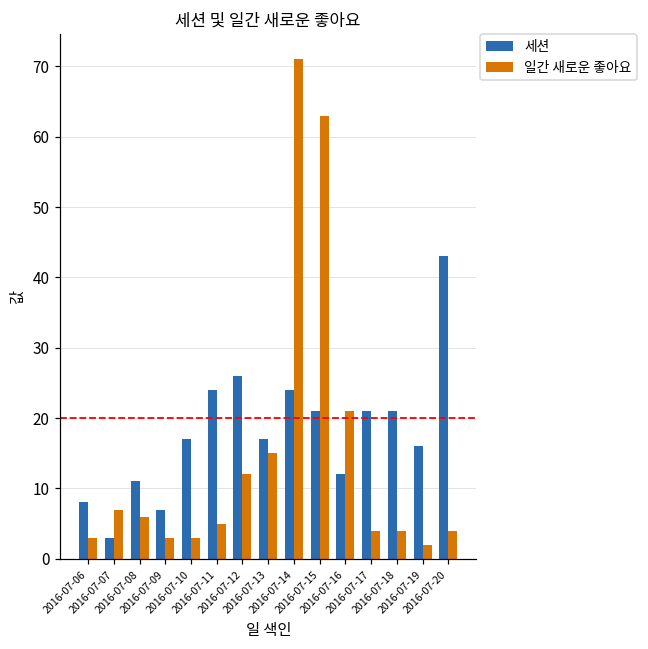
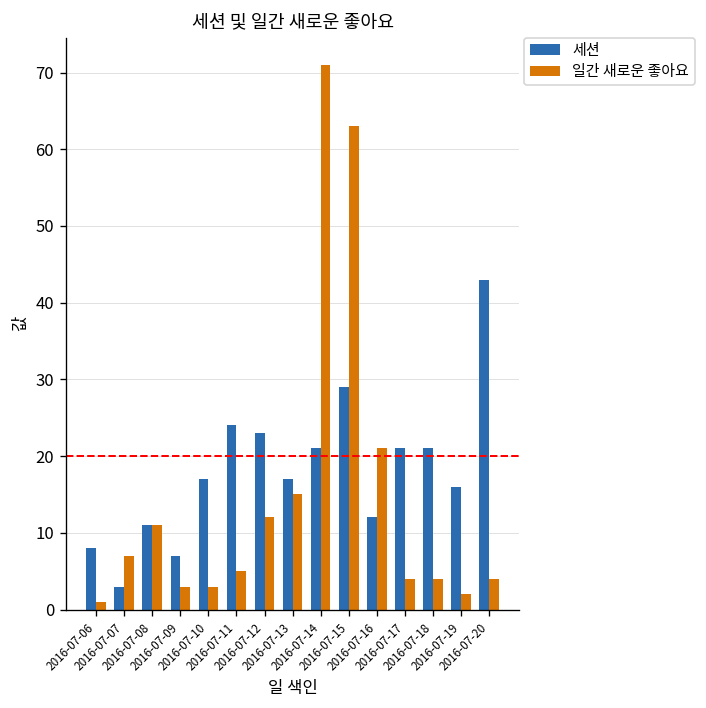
일간 새로운 좋아요, 2016-07-06: 3 -> 1
일간 새로운 좋아요, 2016-07-08: 6 -> 11
세션, 2016-07-12: 26 -> 23
세션, 2016-07-14: 24 -> 21
세션, 2016-07-15: 21 -> 29
